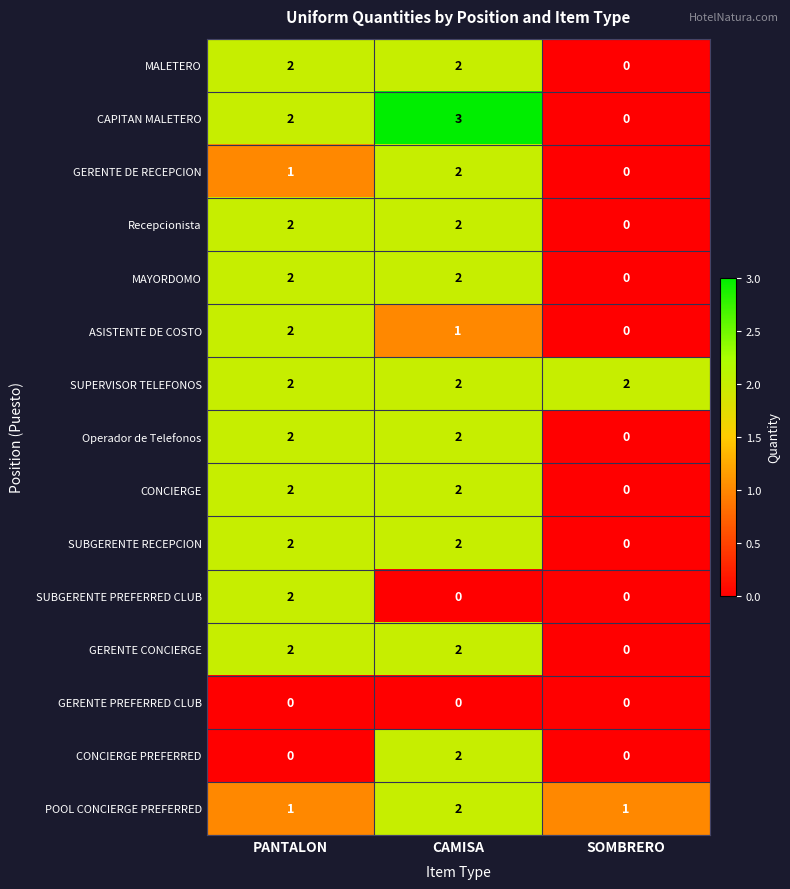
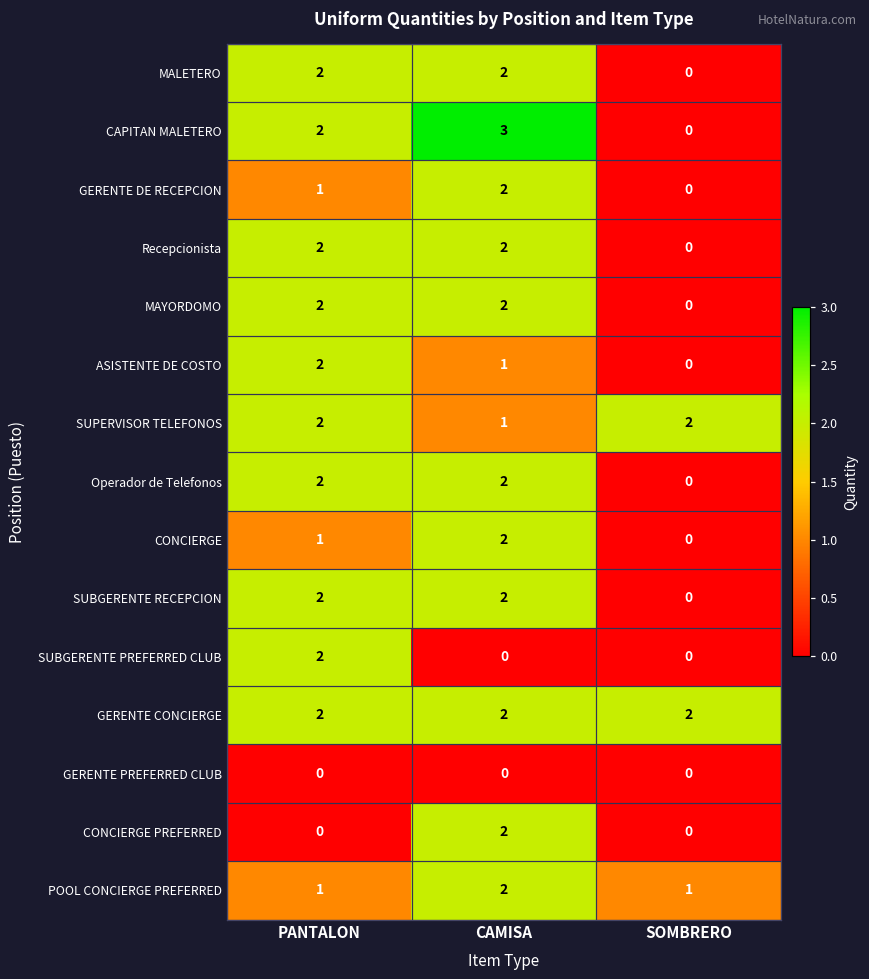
SUPERVISOR TELEFONOS, CAMISA: 2 -> 1
CONCIERGE, PANTALON: 2 -> 1
GERENTE CONCIERGE, SOMBRERO: 0 -> 2
